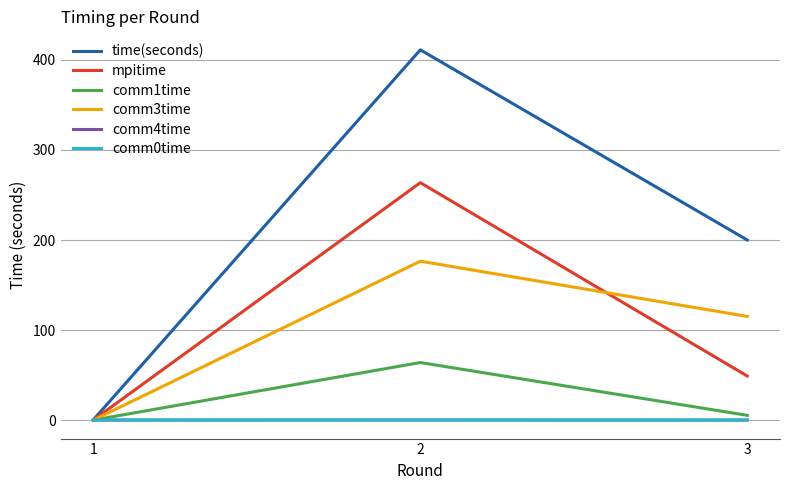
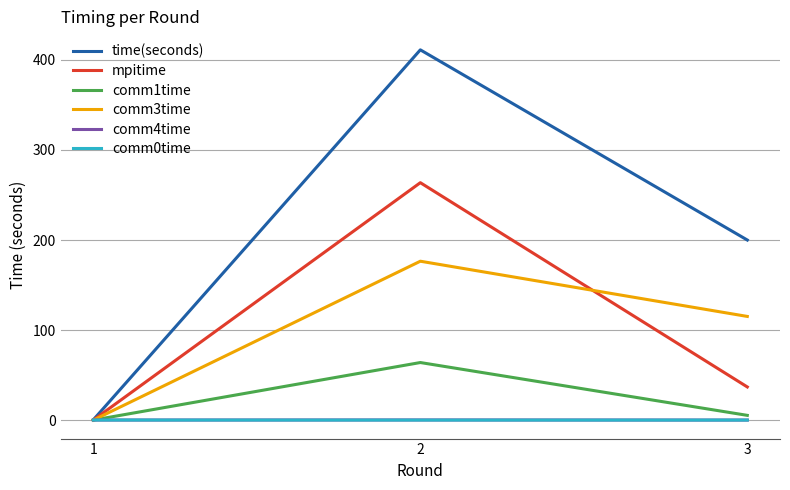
mpitime, 3: 50 -> 40
